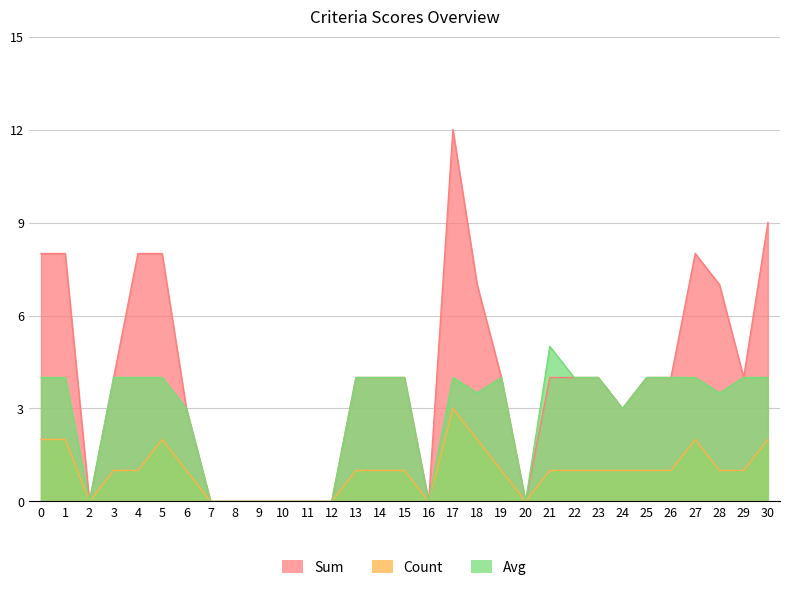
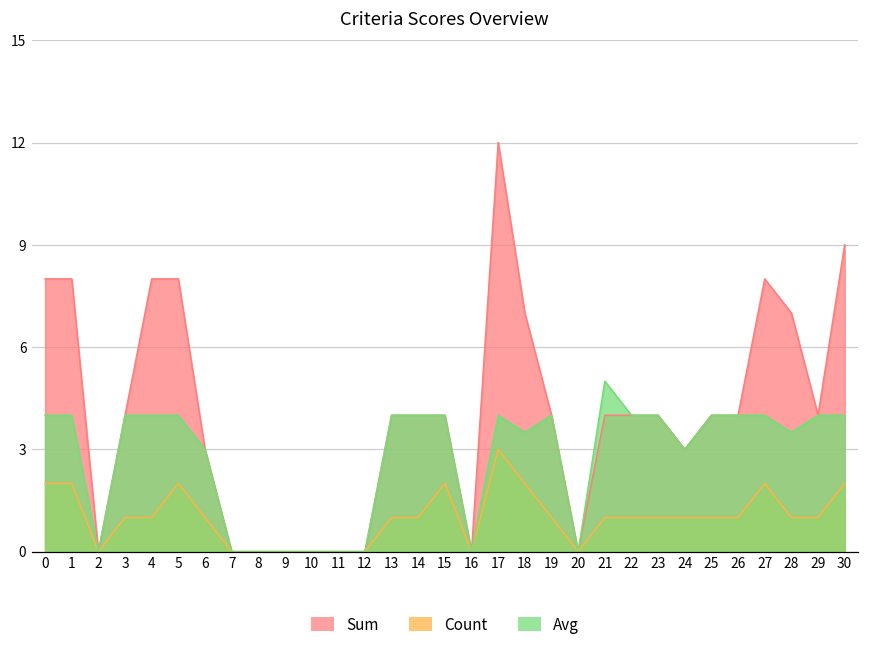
Count, 15: 1 -> 2
